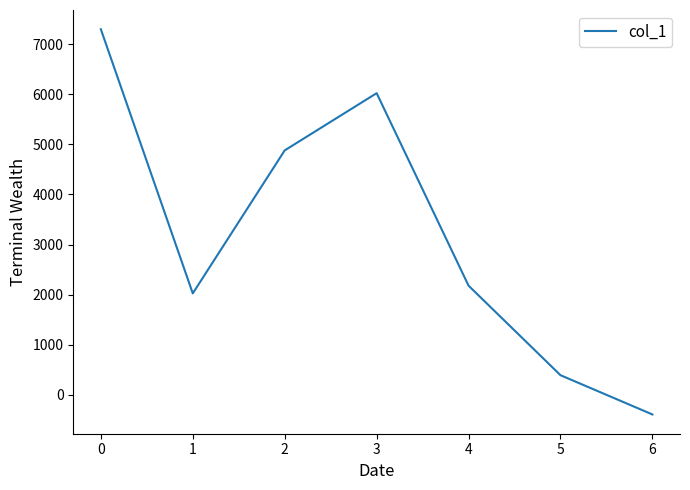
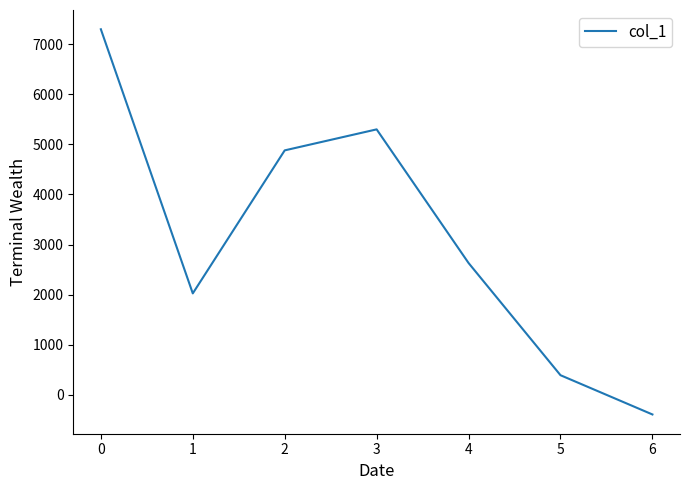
3: 6000 -> 5300
4: 2200 -> 2600
